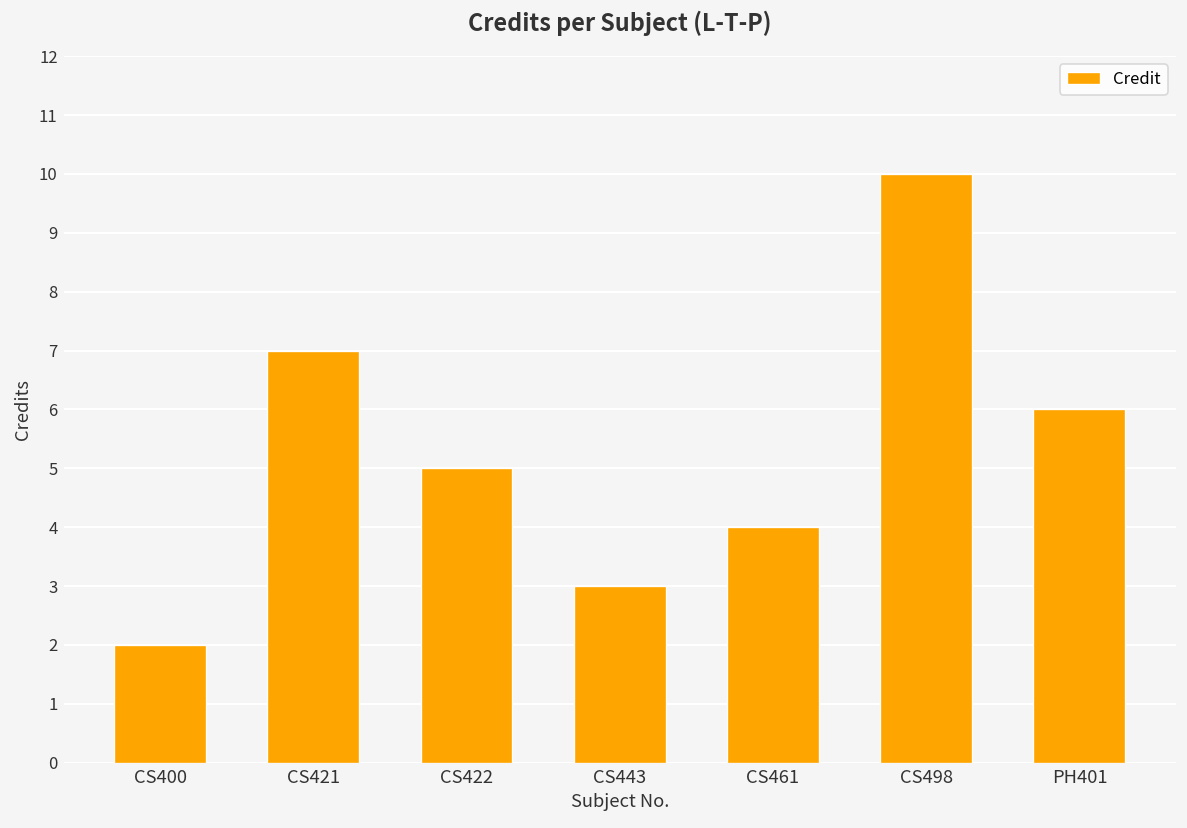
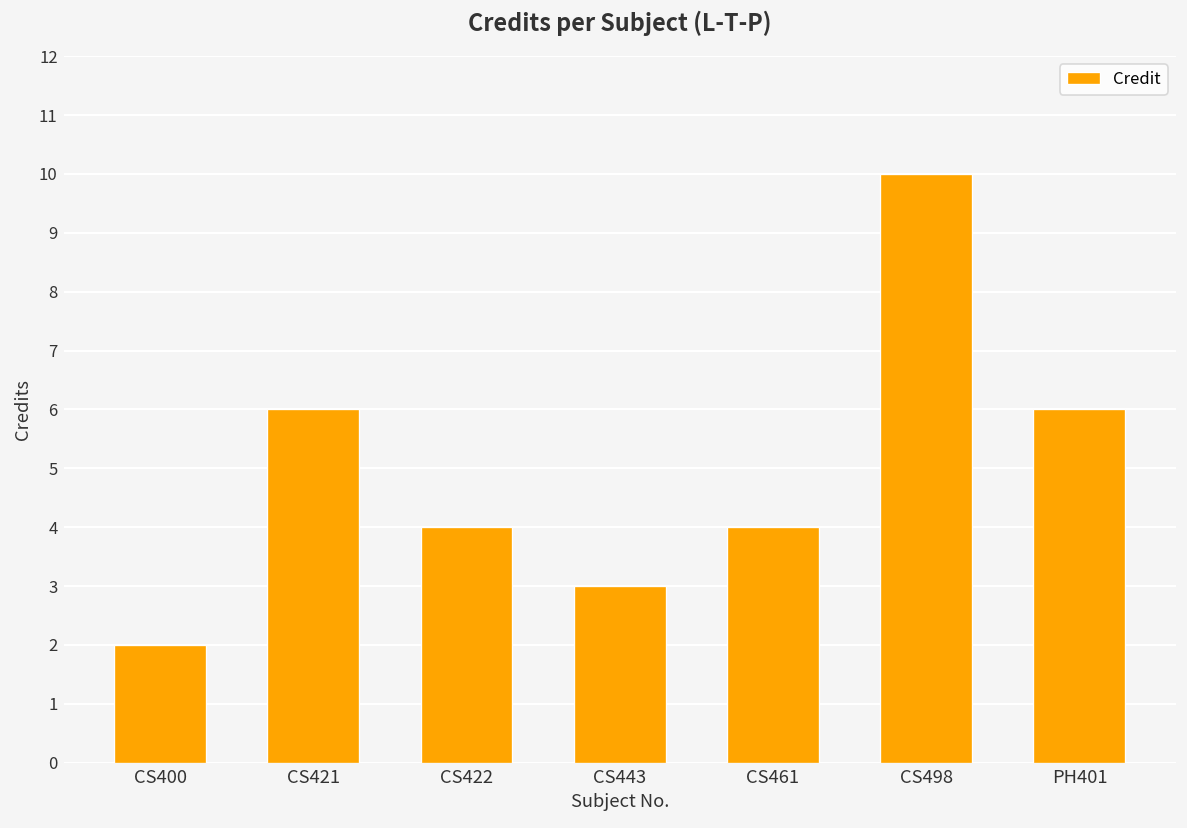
CS421: 7 -> 6
CS422: 5 -> 4
